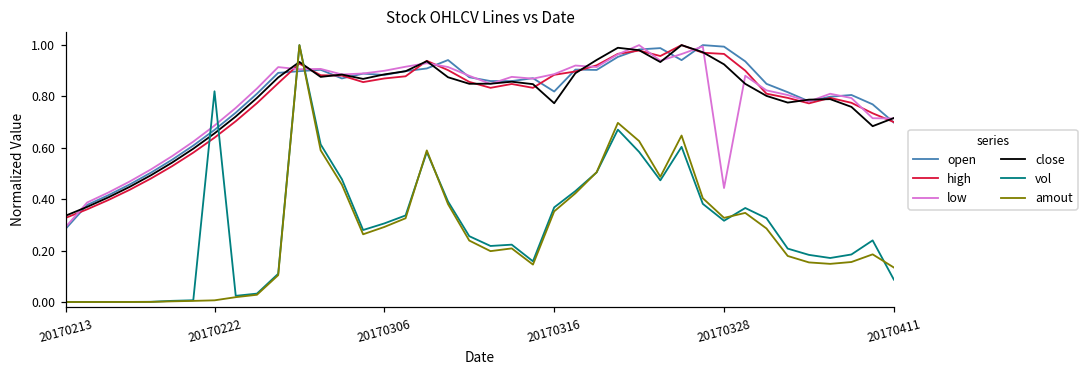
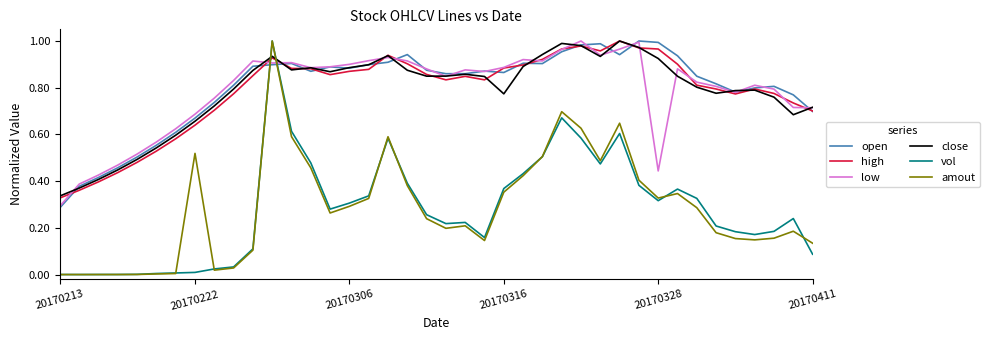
vol, 20170222: 0.82 -> 0.01
amout, 20170222: 0.01 -> 0.52
open, 20170316: 0.82 -> 0.87
